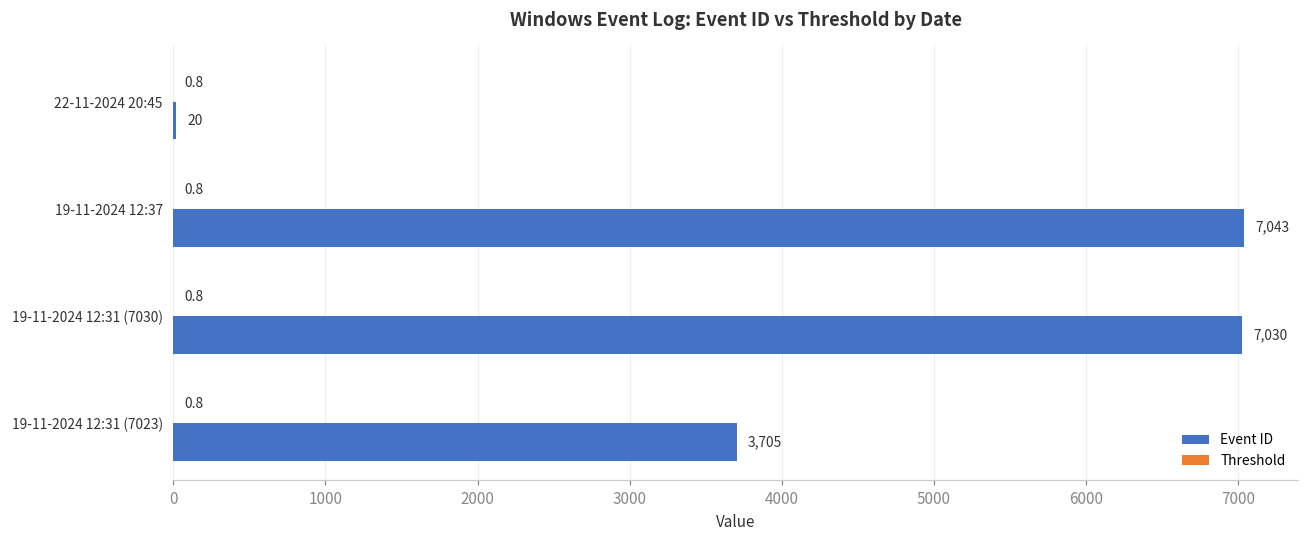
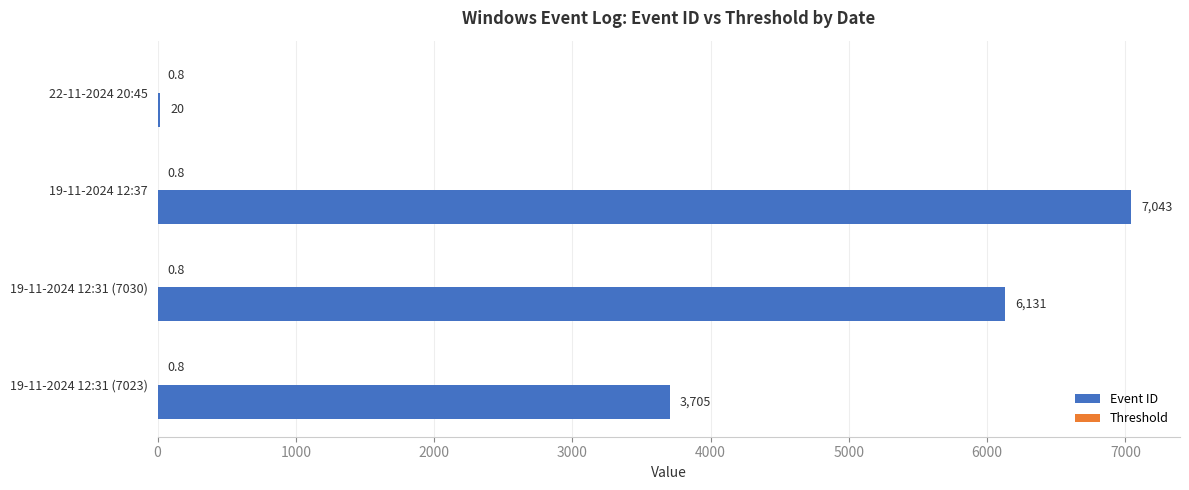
Event ID, 19-11-2024 12:31 (7030): 7,030 -> 6,131
